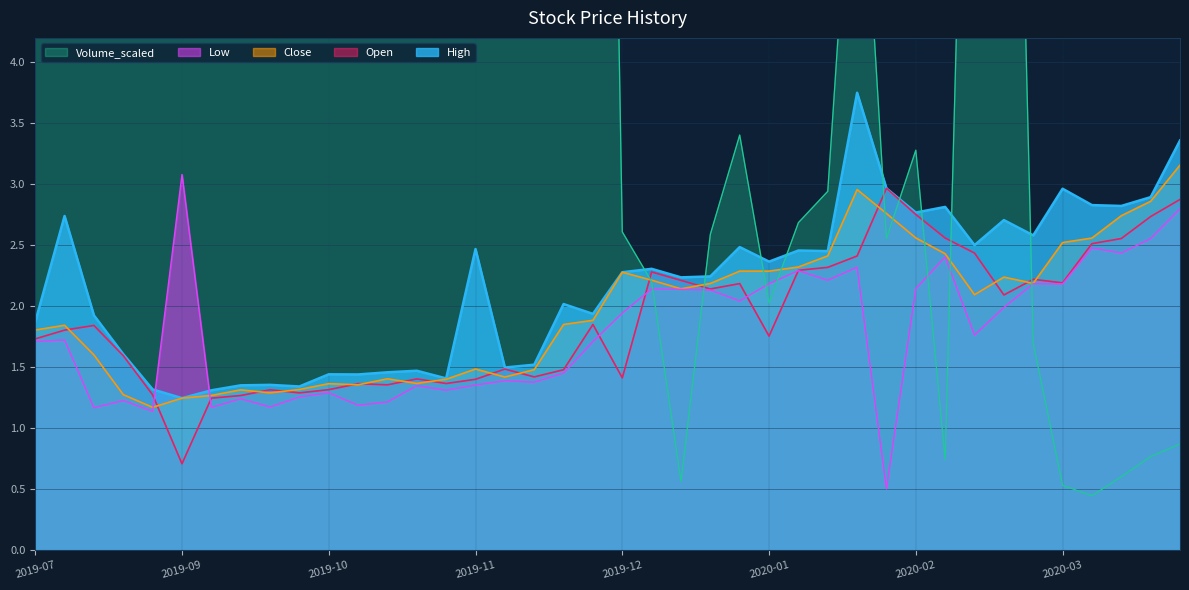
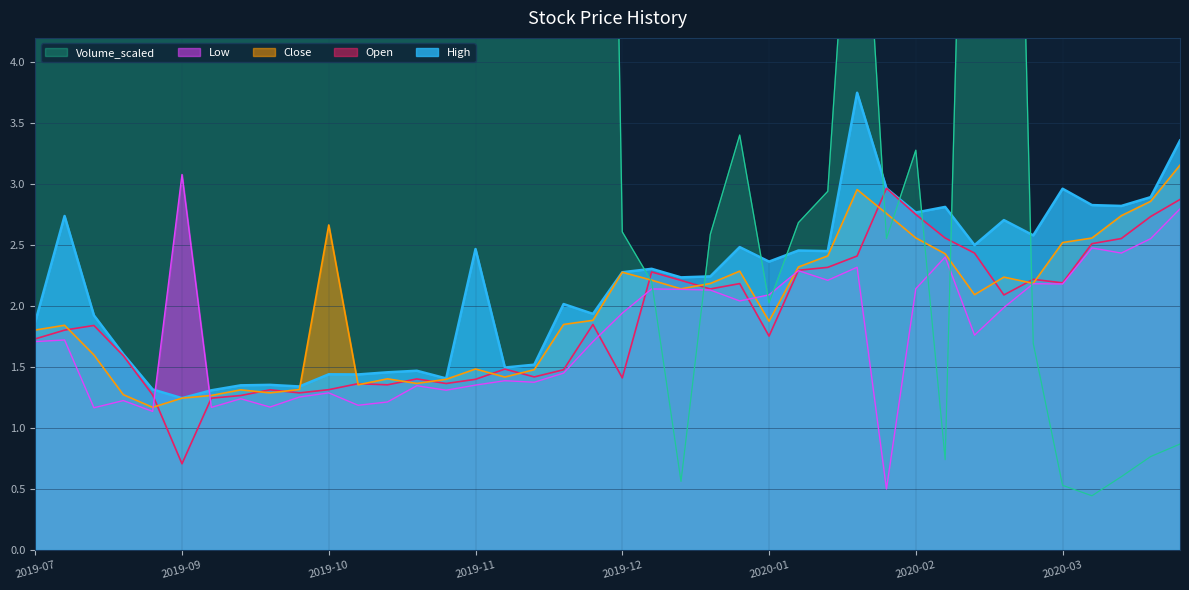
Close, 2019-10: 1.36 -> 2.66
Low, 2020-01: 2.18 -> 2.09
Close, 2020-01: 2.28 -> 1.87
